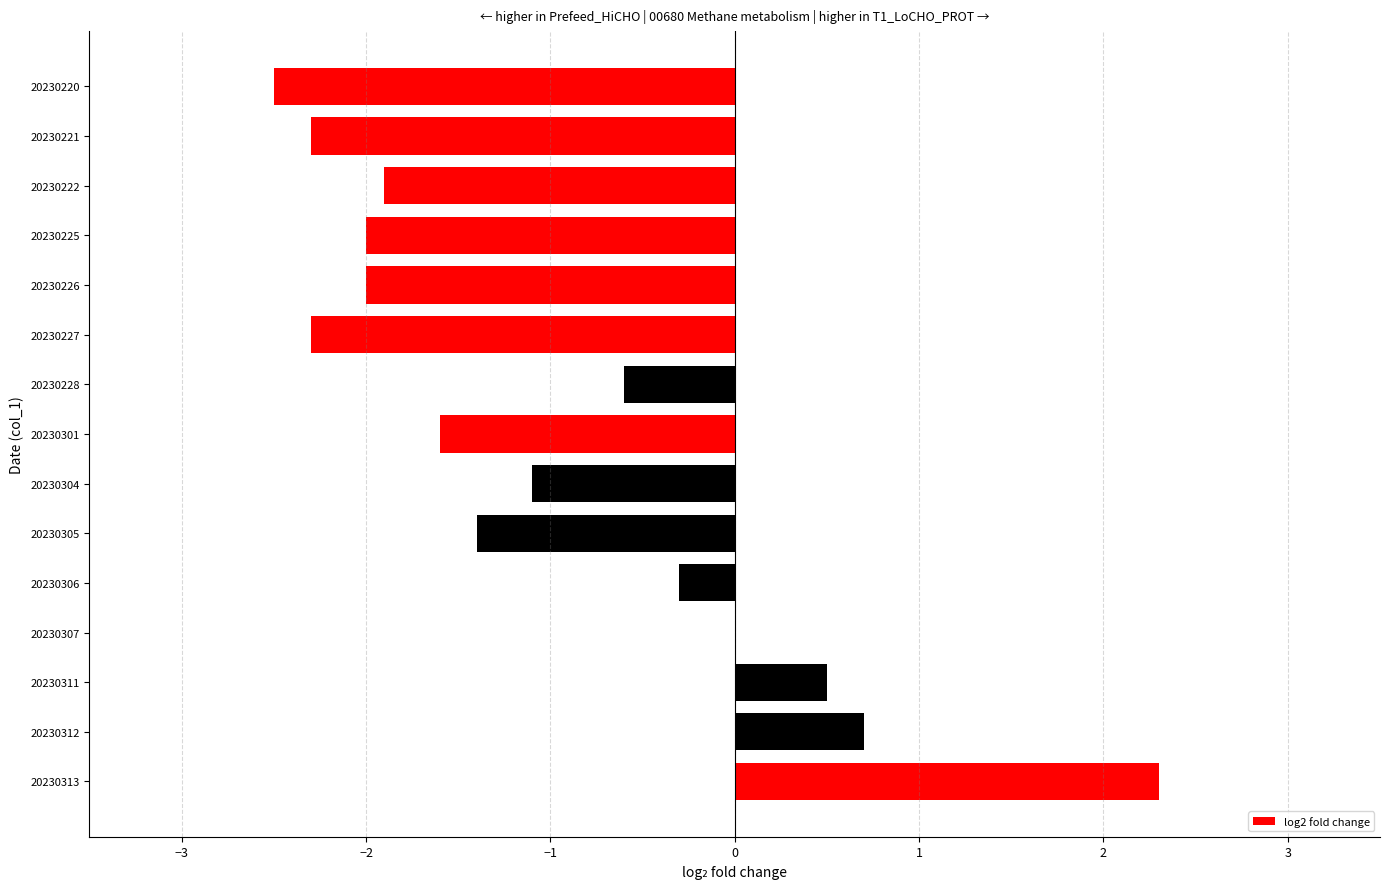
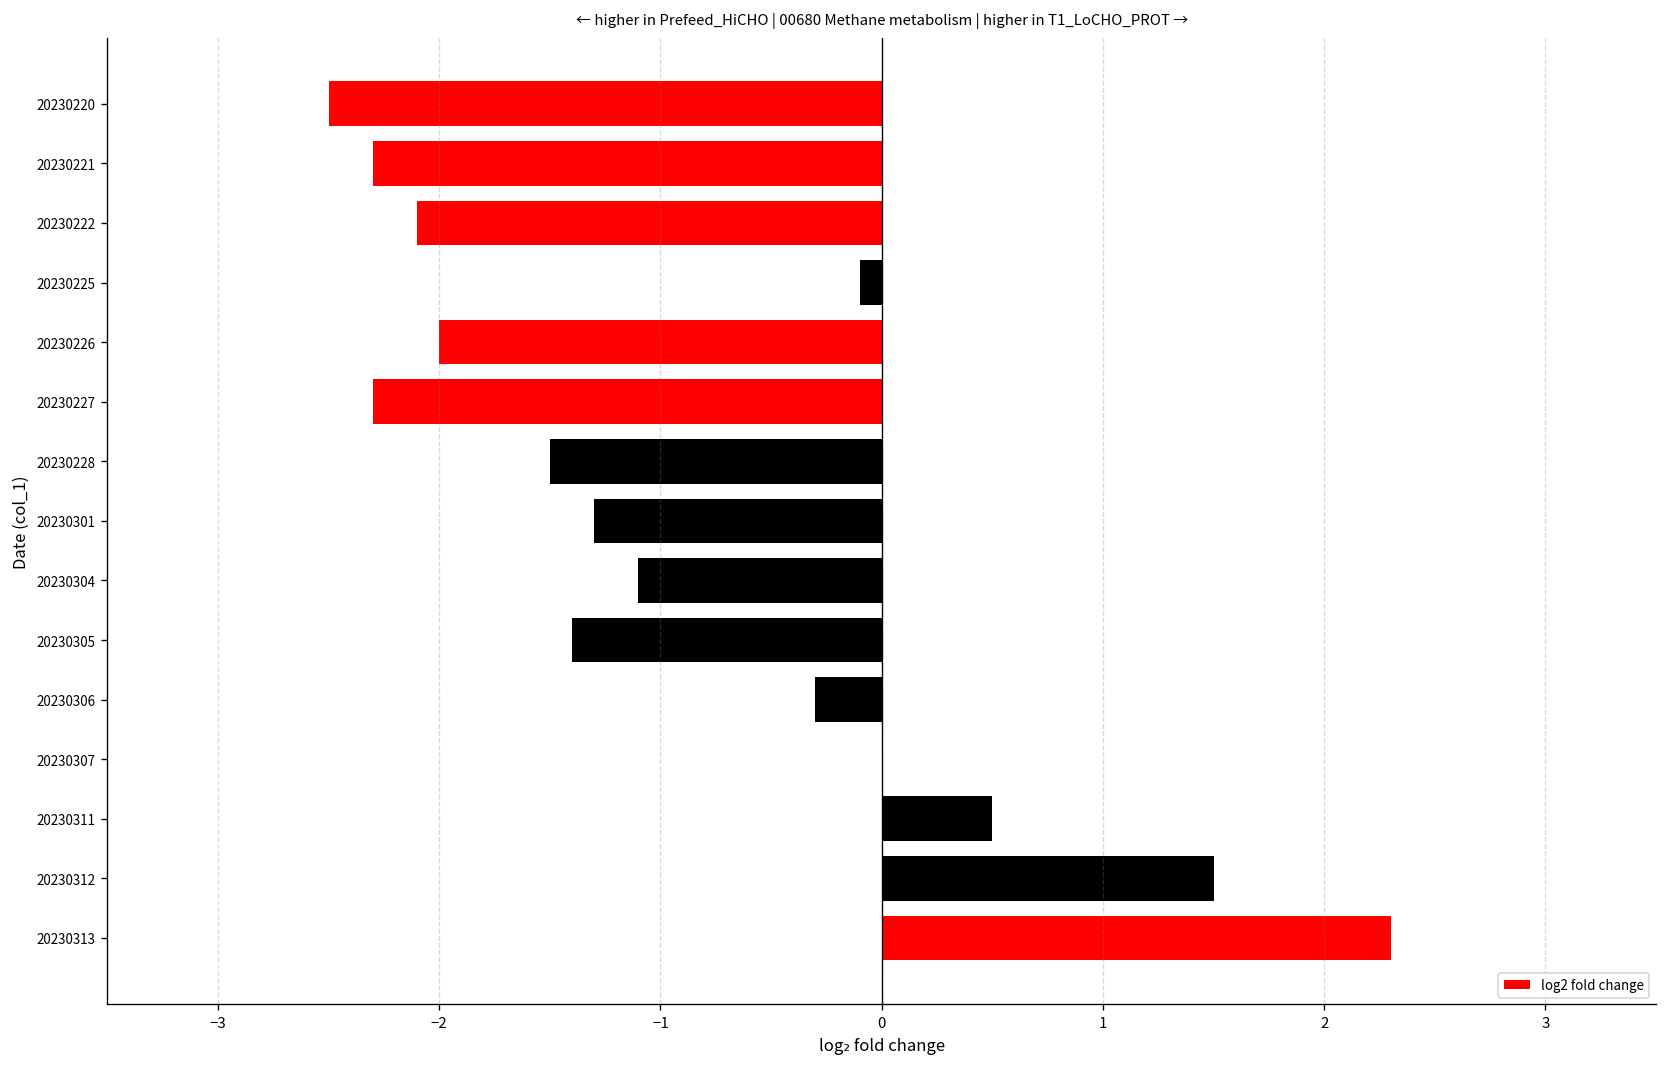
20230222: -1.9 -> -2.1
20230225: -2.0 -> -0.1
20230228: -0.6 -> -1.5
20230301: -1.6 -> -1.3
20230312: 0.7 -> 1.5
